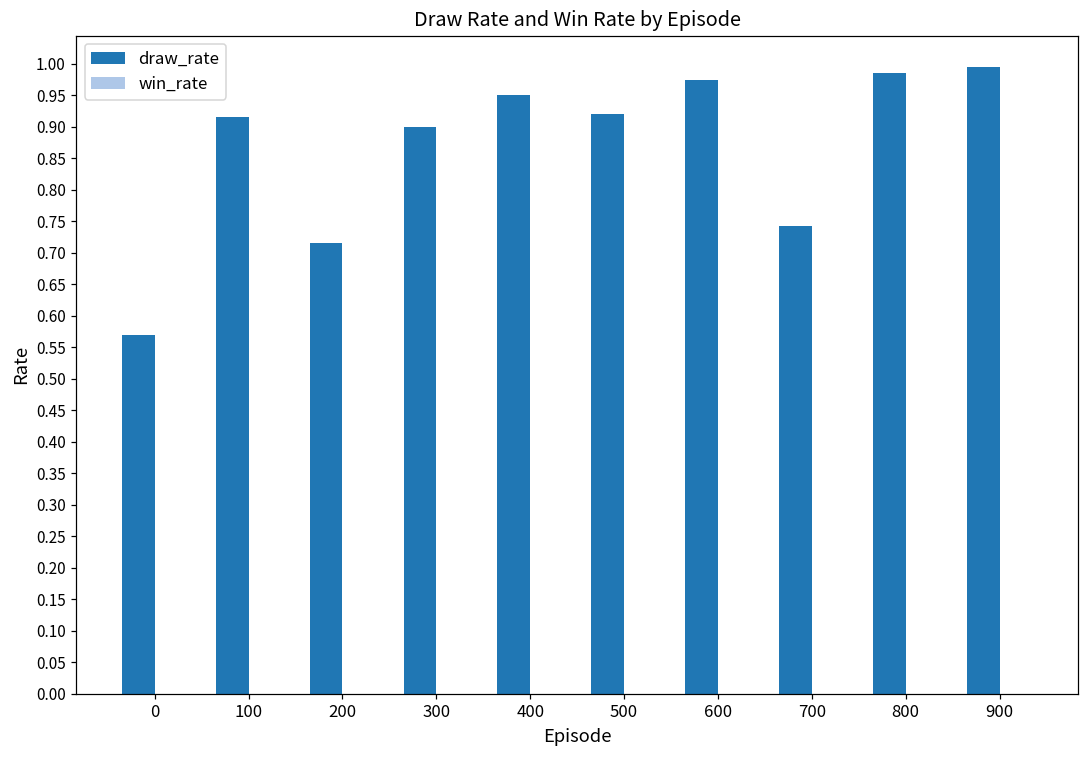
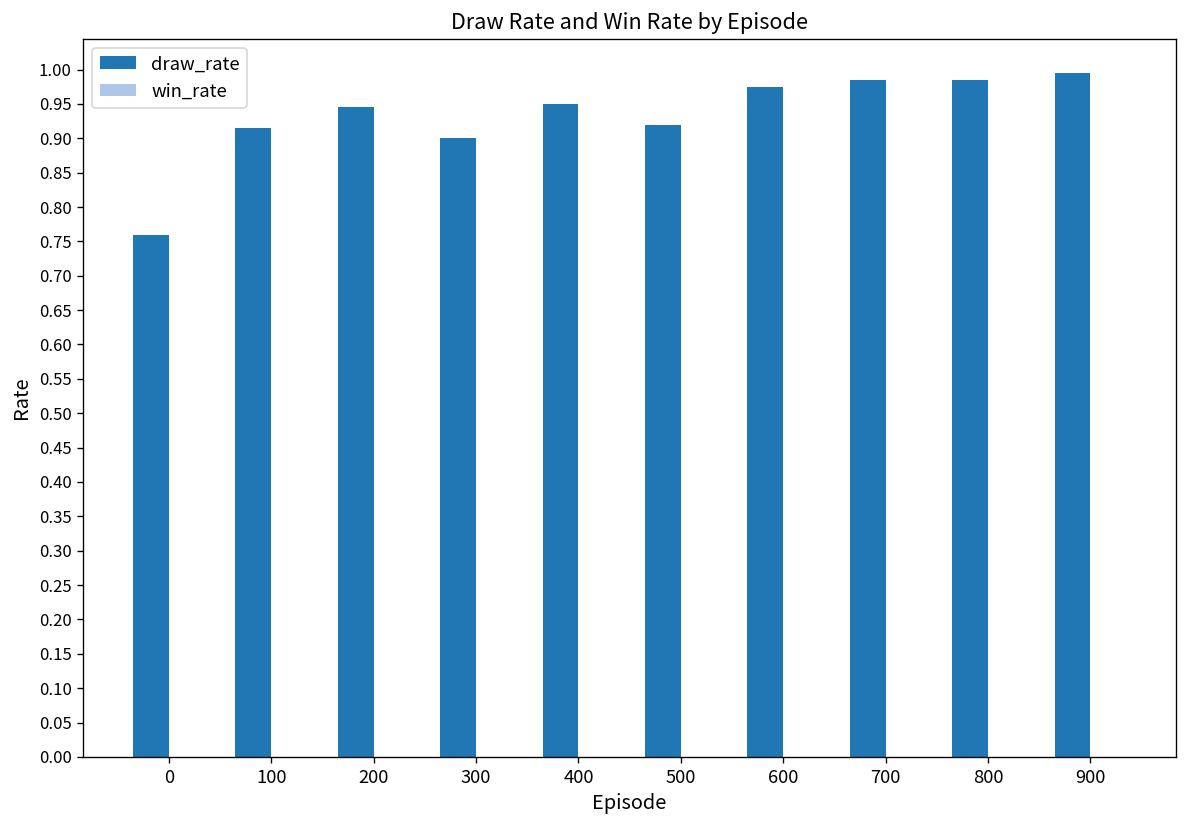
draw_rate, 0: 0.57 -> 0.76
draw_rate, 200: 0.72 -> 0.95
draw_rate, 700: 0.74 -> 0.99
